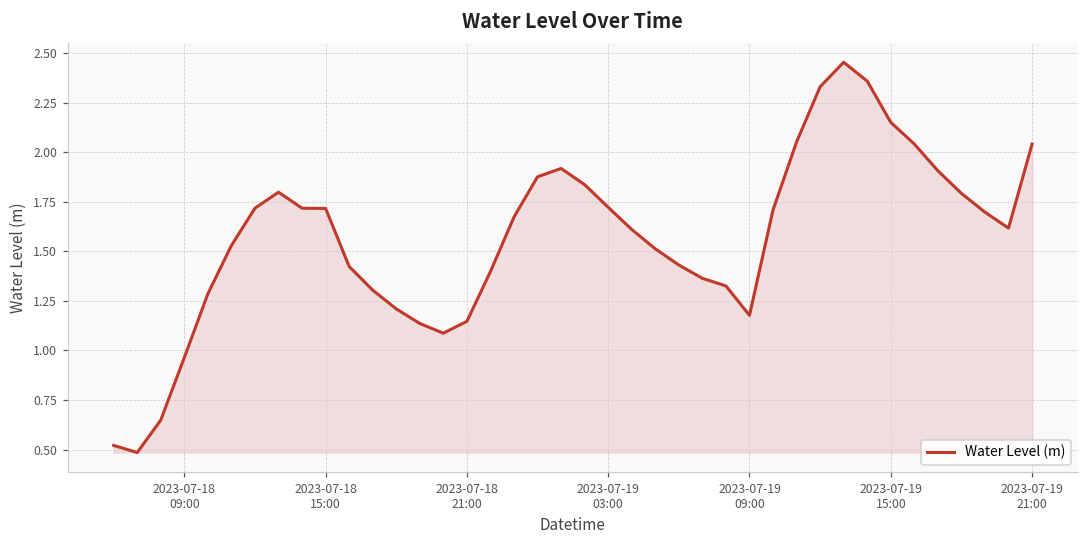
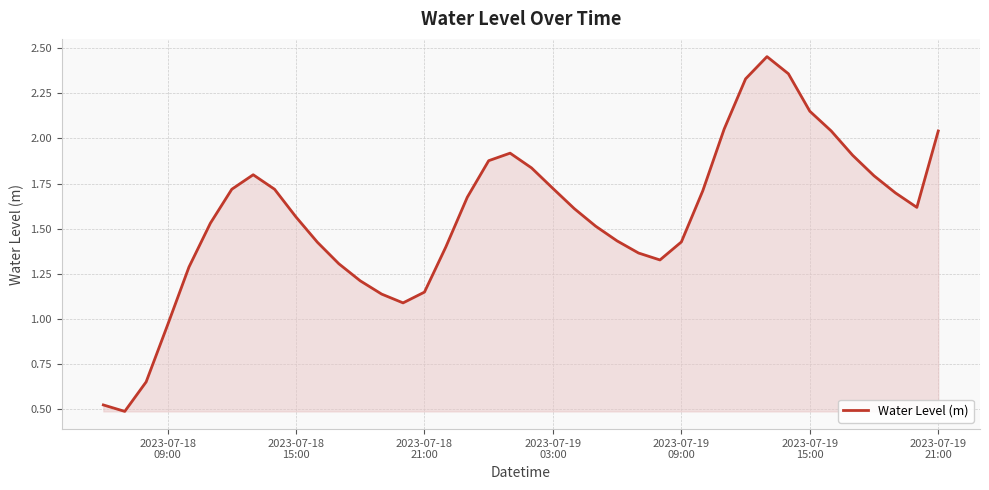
2023-07-18 15:00: 1.72 -> 1.56
2023-07-19 09:00: 1.18 -> 1.43
